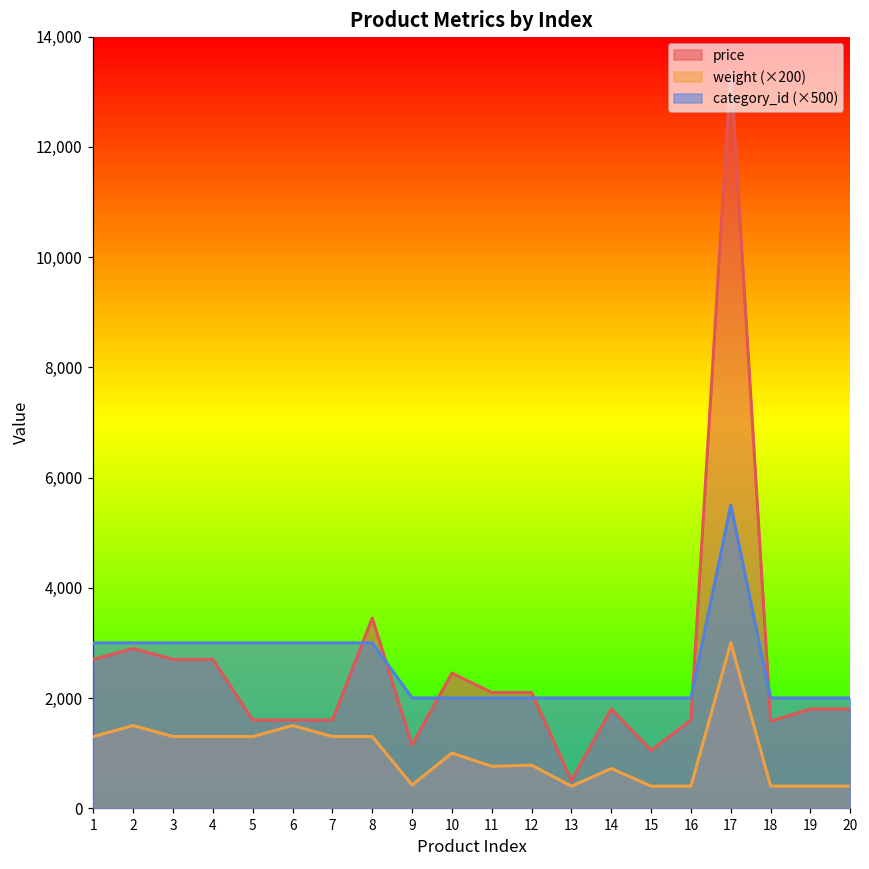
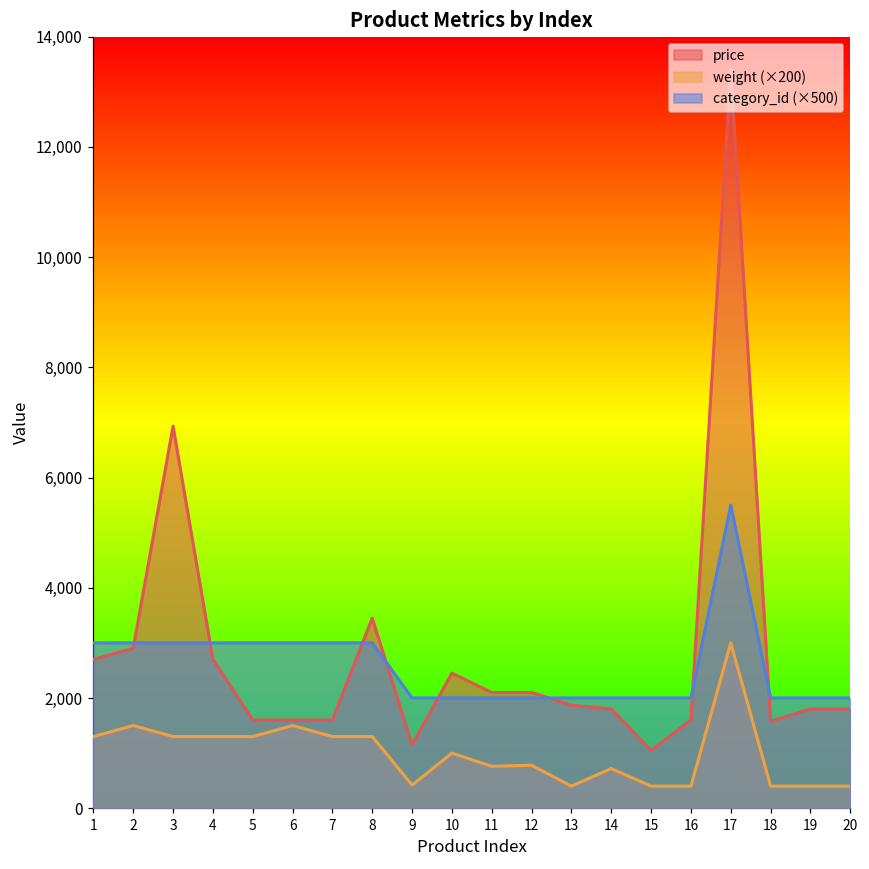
price, 3: 2,700 -> 6,900
price, 13: 500 -> 1,900
